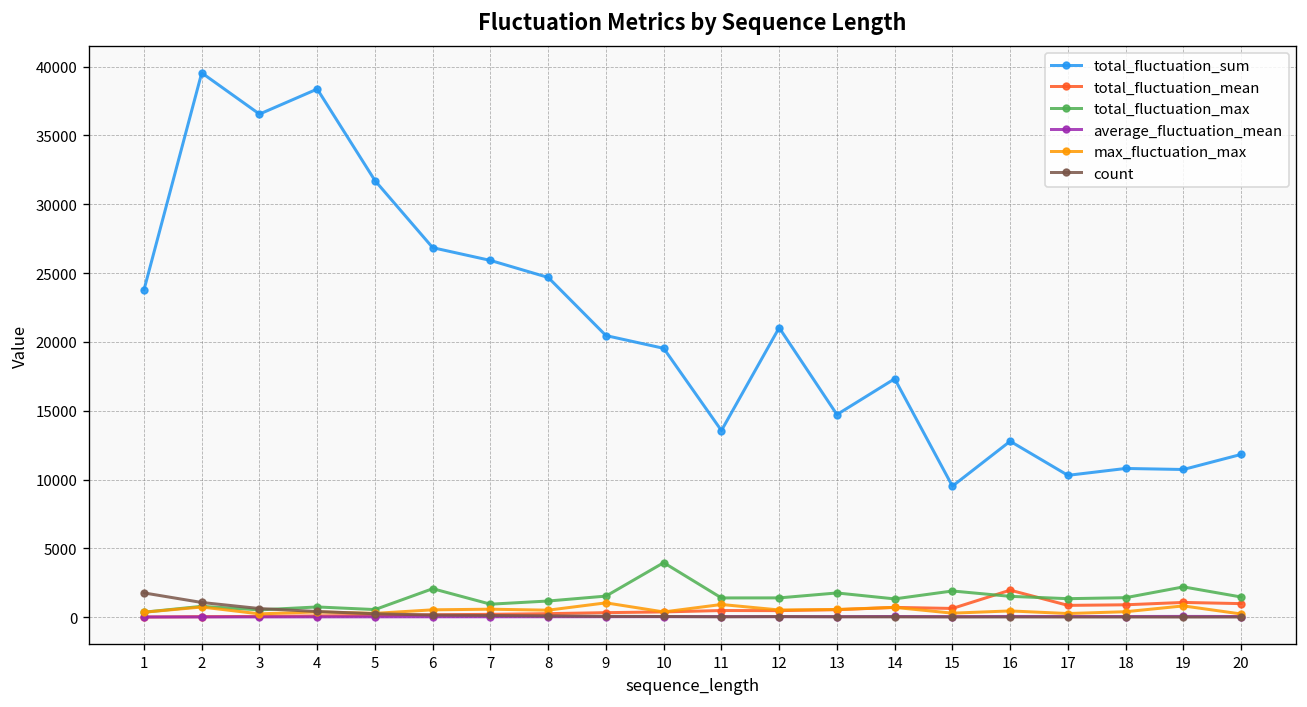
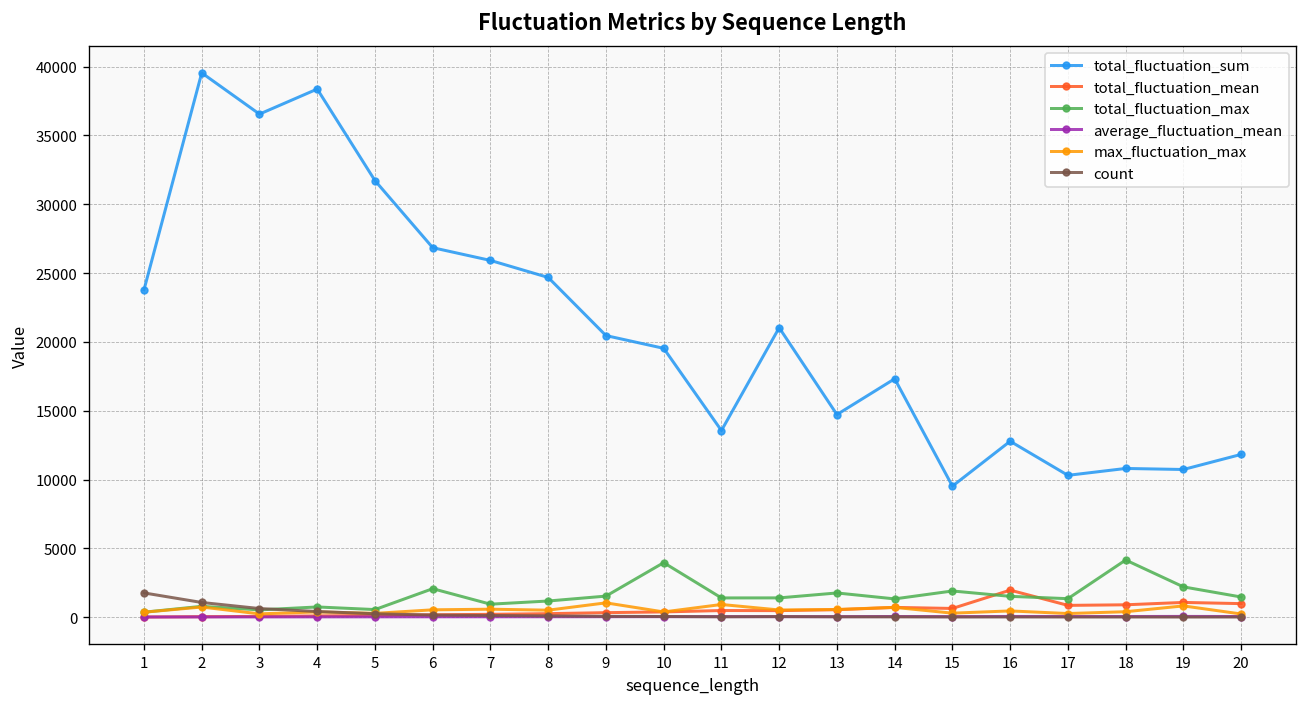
total_fluctuation_max, 18: 1400 -> 4200
